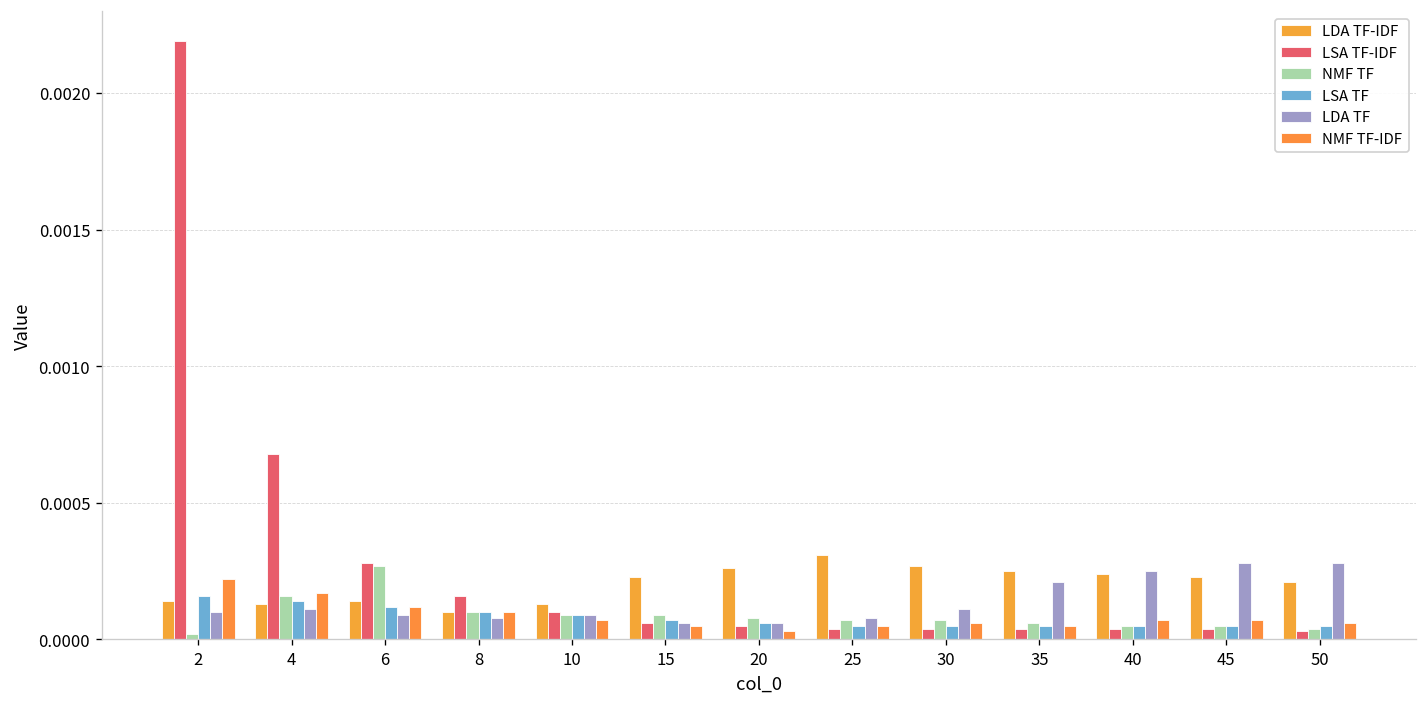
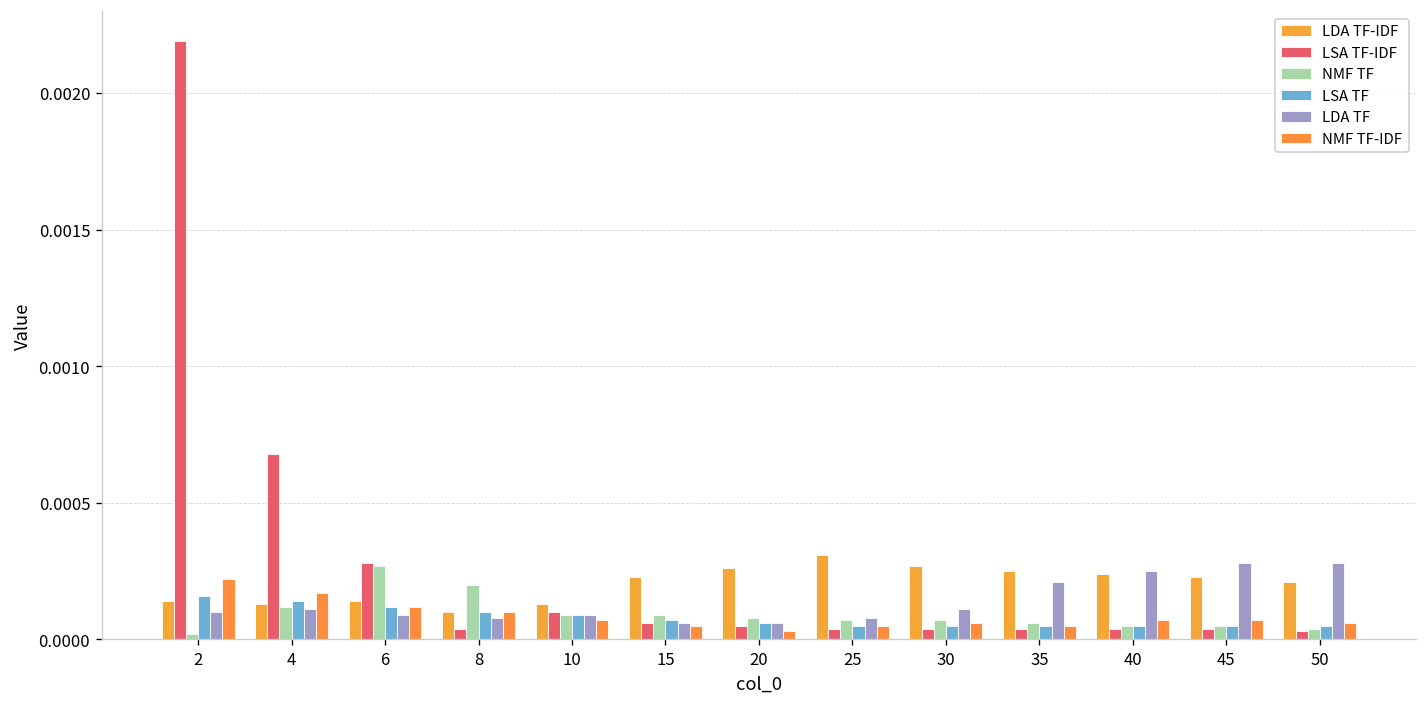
NMF TF, 4: 0.00016 -> 0.00012
LSA TF-IDF, 8: 0.00016 -> 0.00004
NMF TF, 8: 0.0001 -> 0.0002
